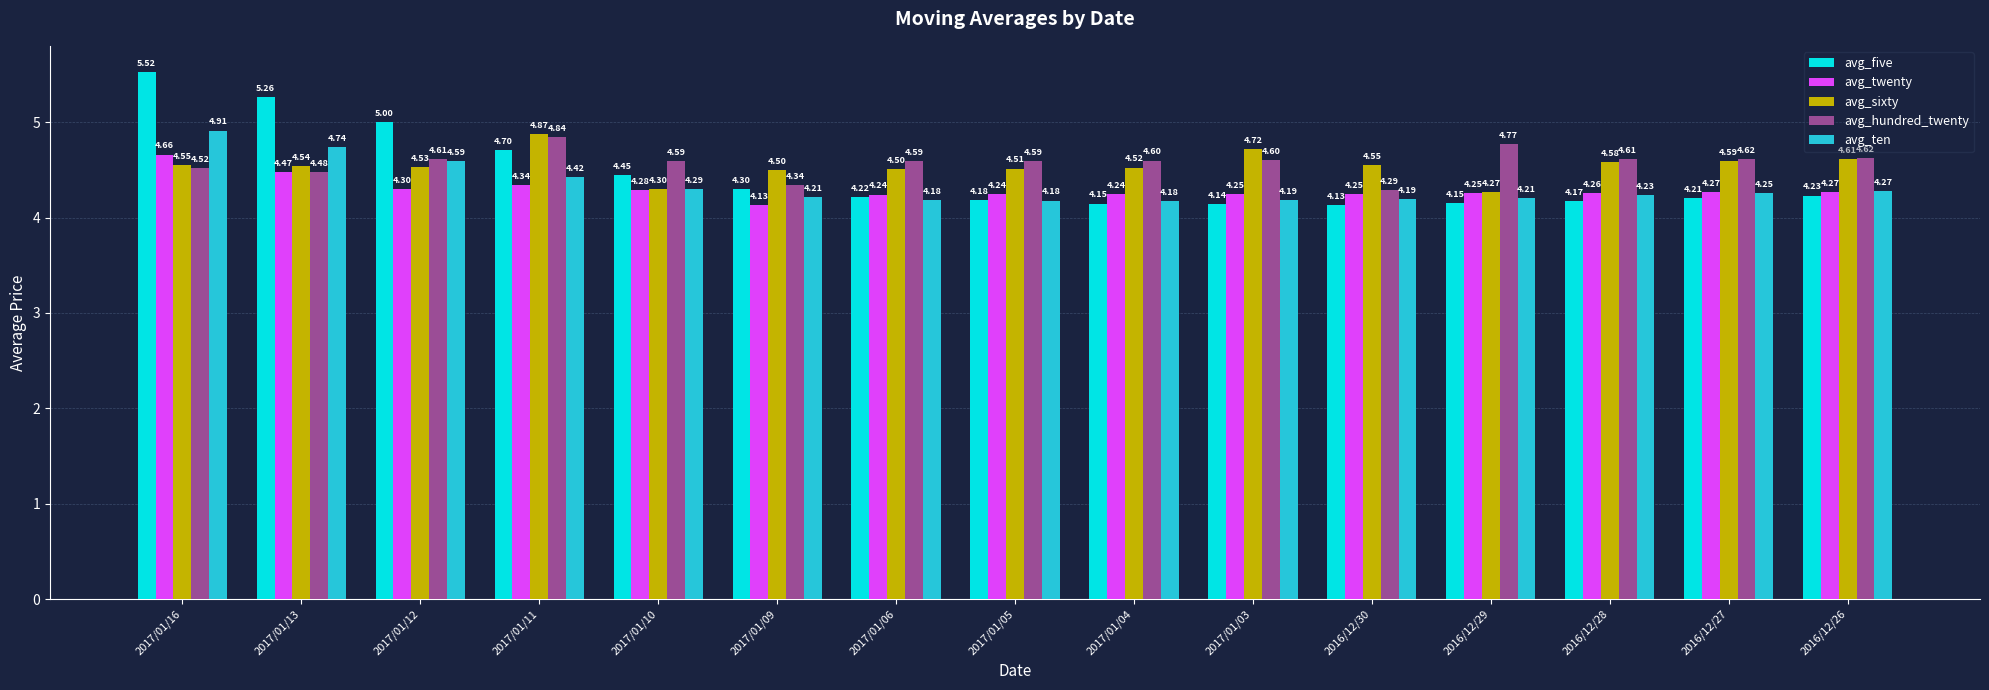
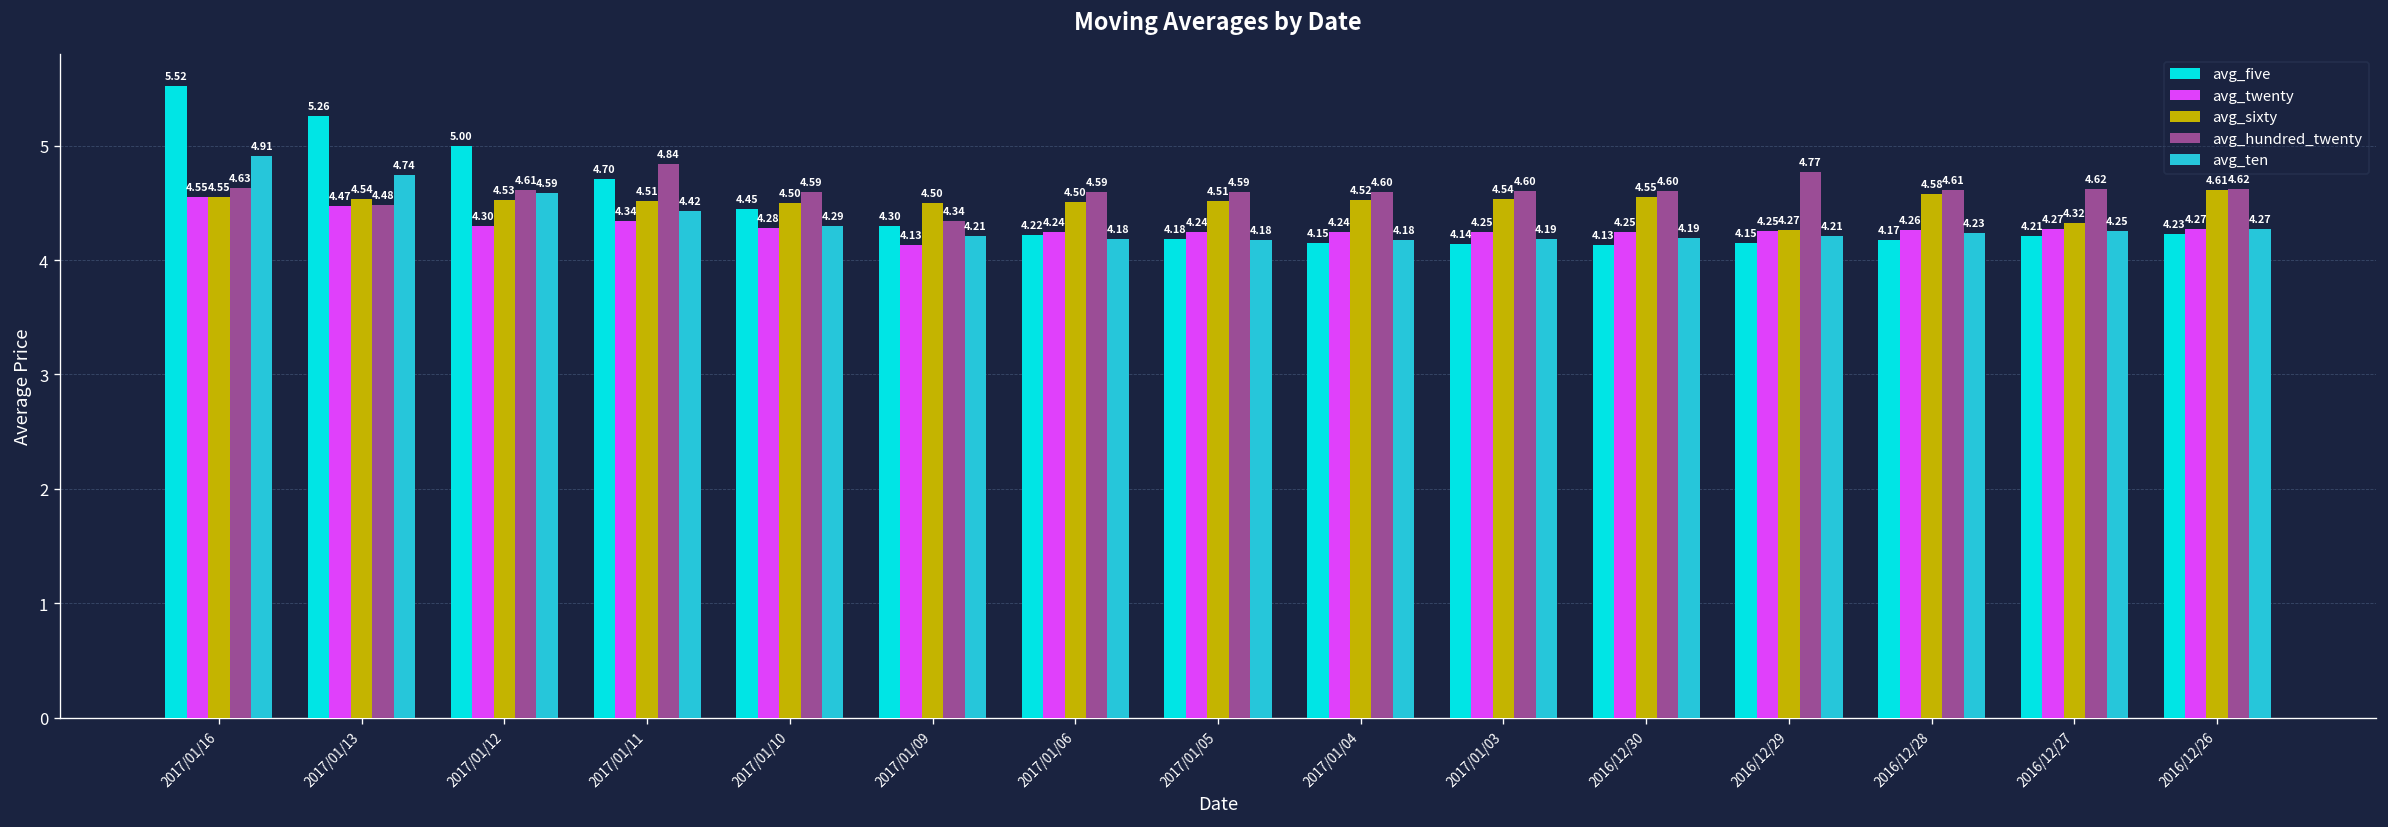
avg_twenty, 2017/01/16: 4.66 -> 4.55
avg_hundred_twenty, 2017/01/16: 4.52 -> 4.63
avg_sixty, 2017/01/11: 4.87 -> 4.51
avg_sixty, 2017/01/10: 4.30 -> 4.50
avg_sixty, 2017/01/03: 4.72 -> 4.54
avg_hundred_twenty, 2016/12/30: 4.29 -> 4.60
avg_sixty, 2016/12/27: 4.59 -> 4.32
